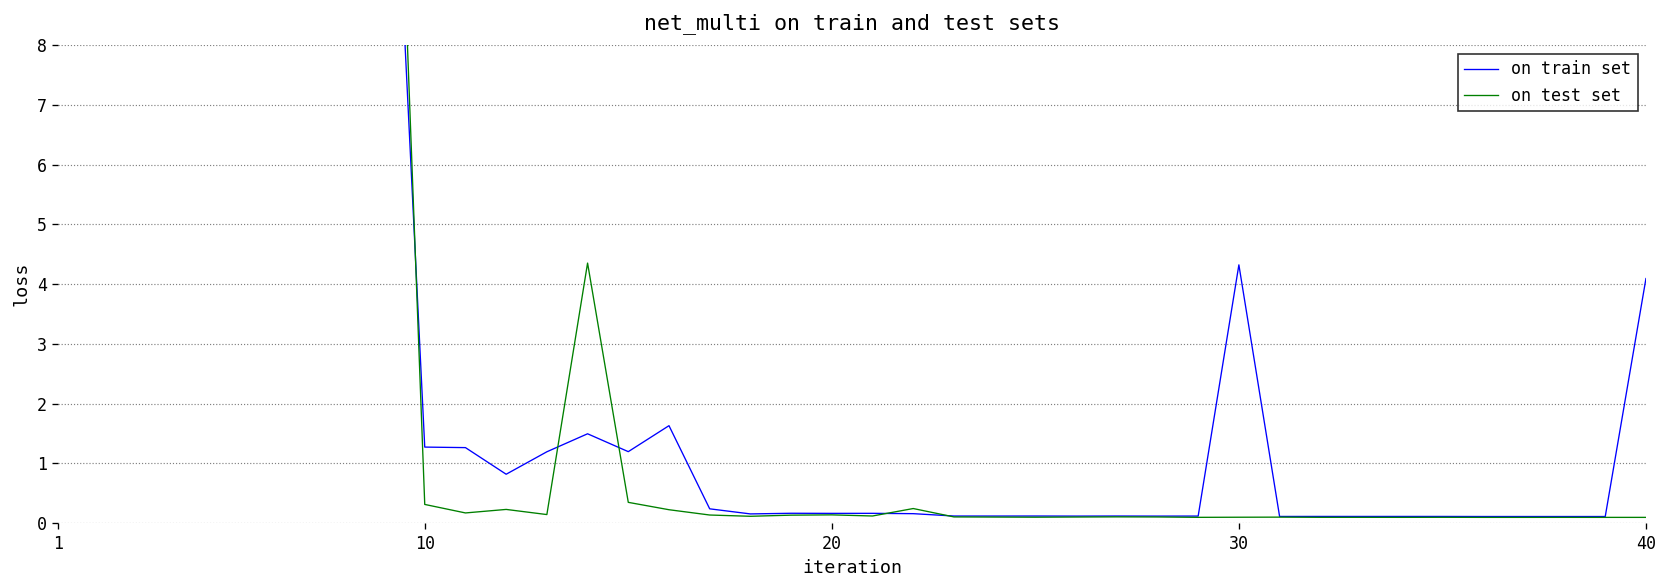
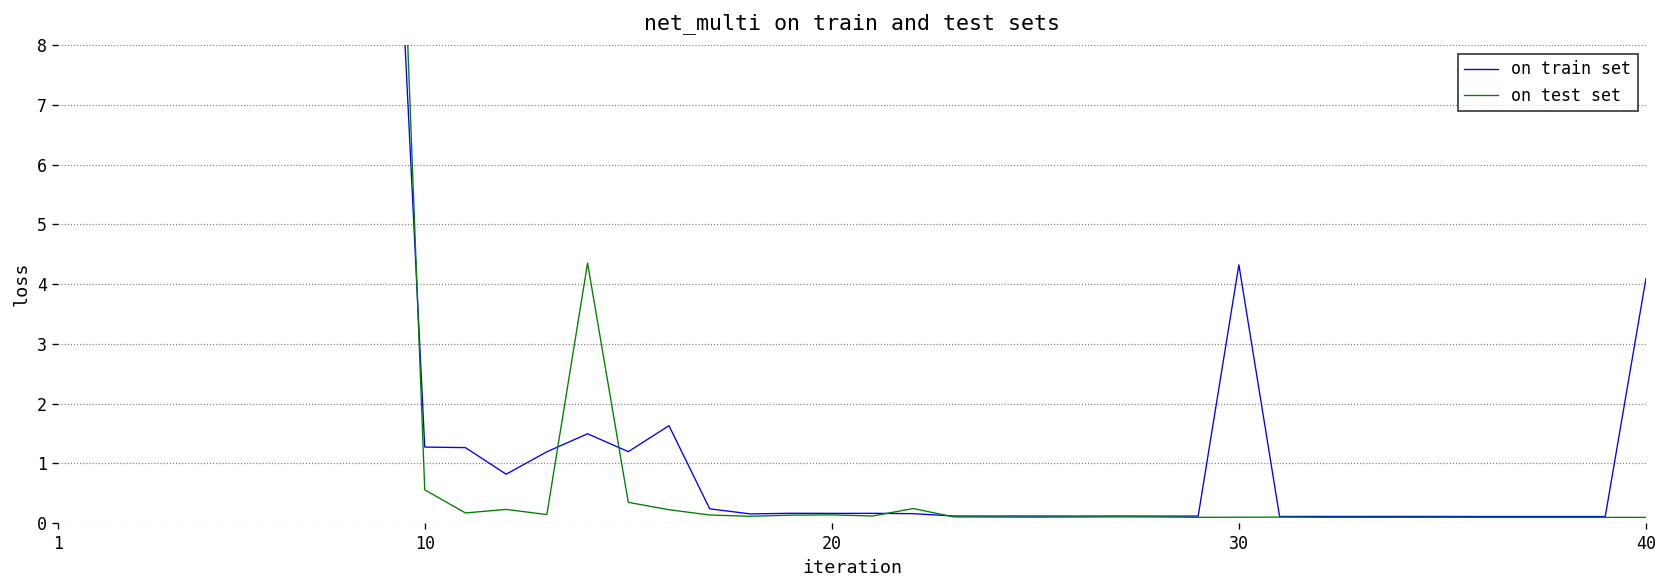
on test set, 10: 0.3 -> 0.6
